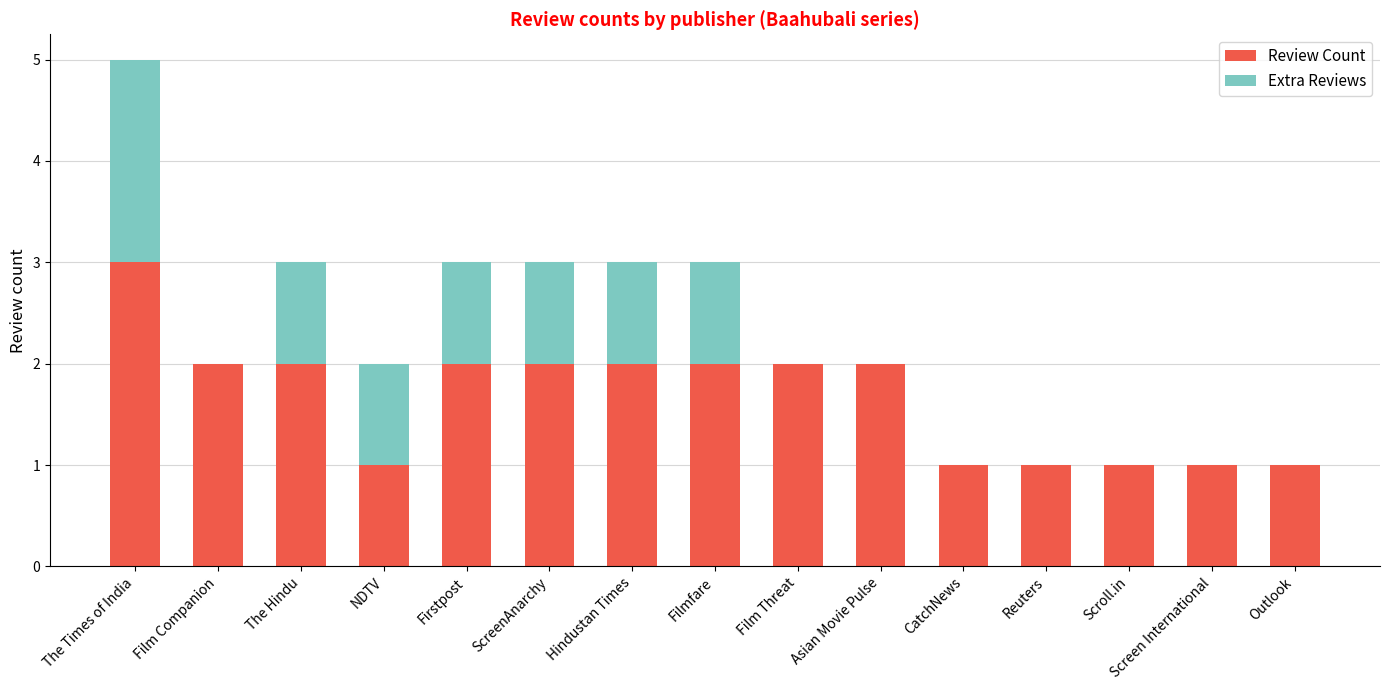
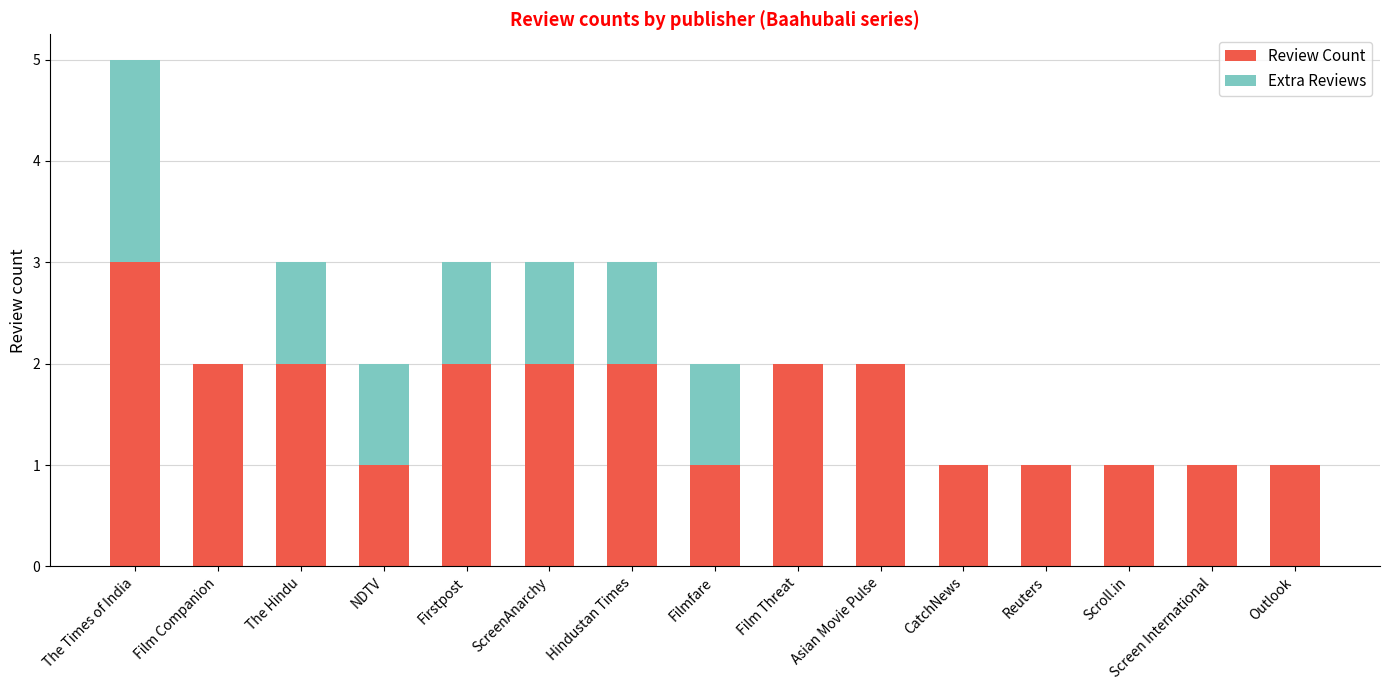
Review Count, Filmfare: 2 -> 1
